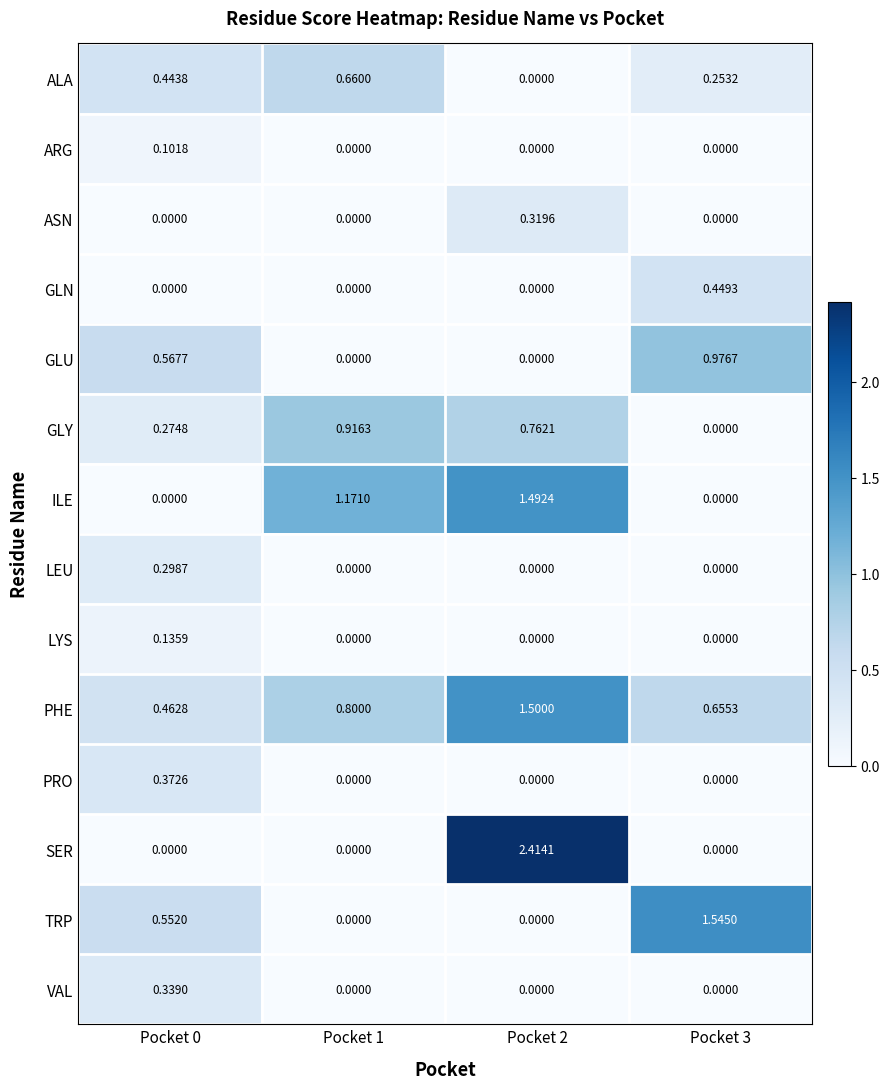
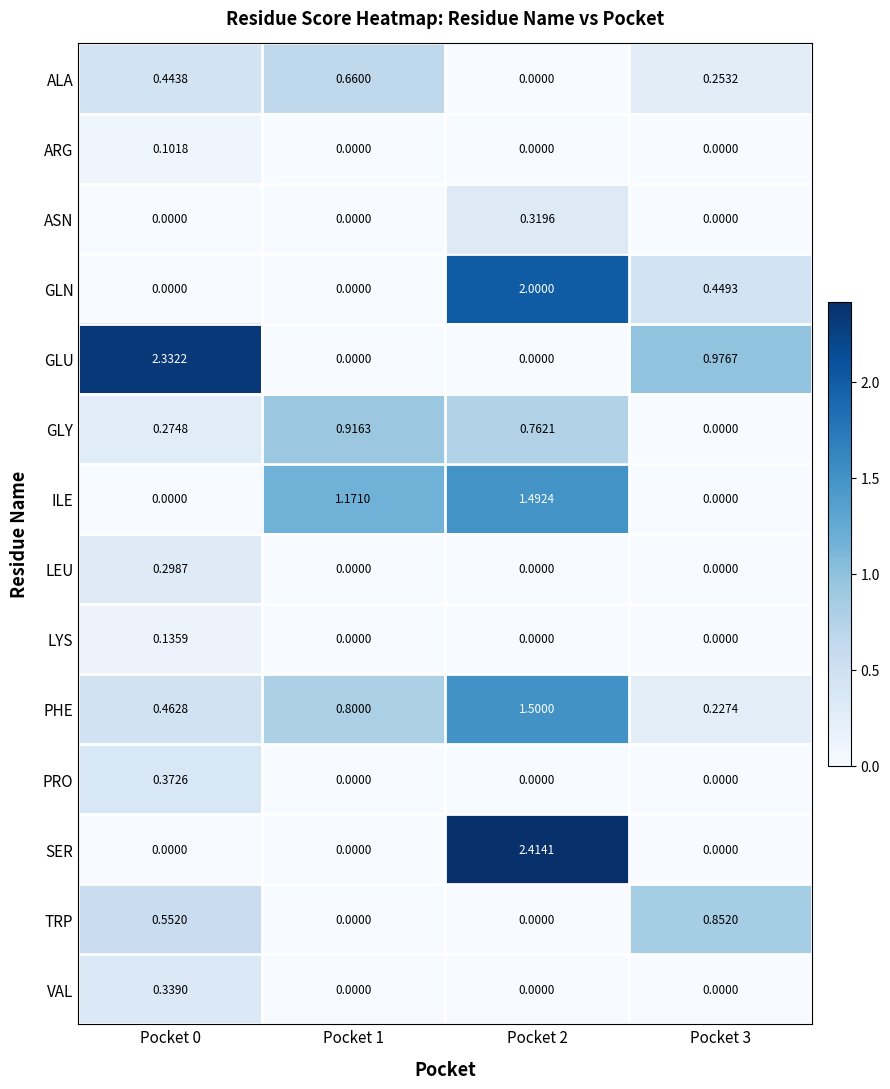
GLN, Pocket 2: 0.0000 -> 2.0000
GLU, Pocket 0: 0.5677 -> 2.3322
PHE, Pocket 3: 0.6553 -> 0.2274
TRP, Pocket 3: 1.5450 -> 0.8520
